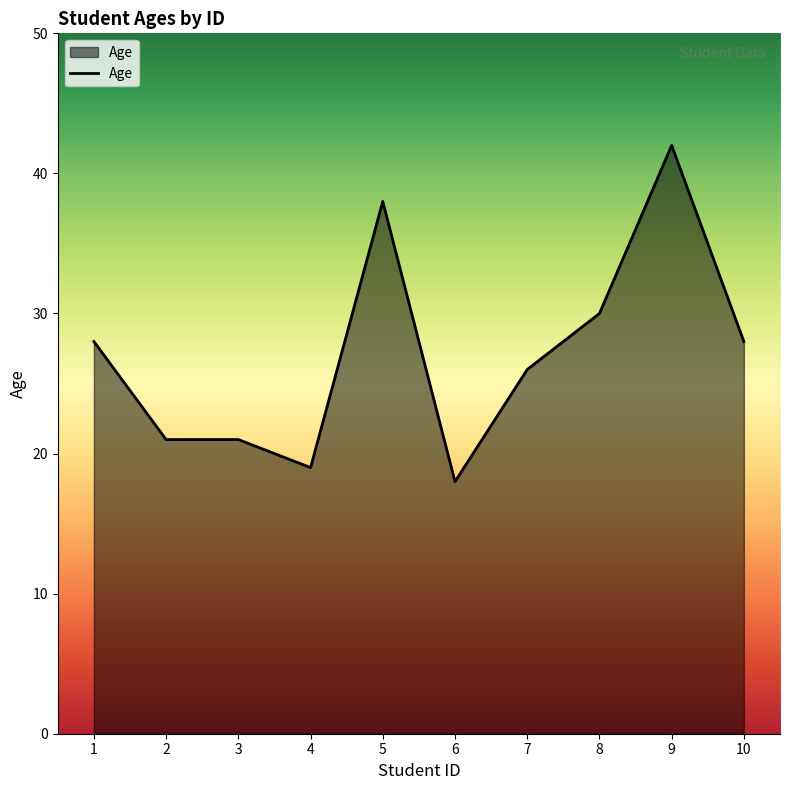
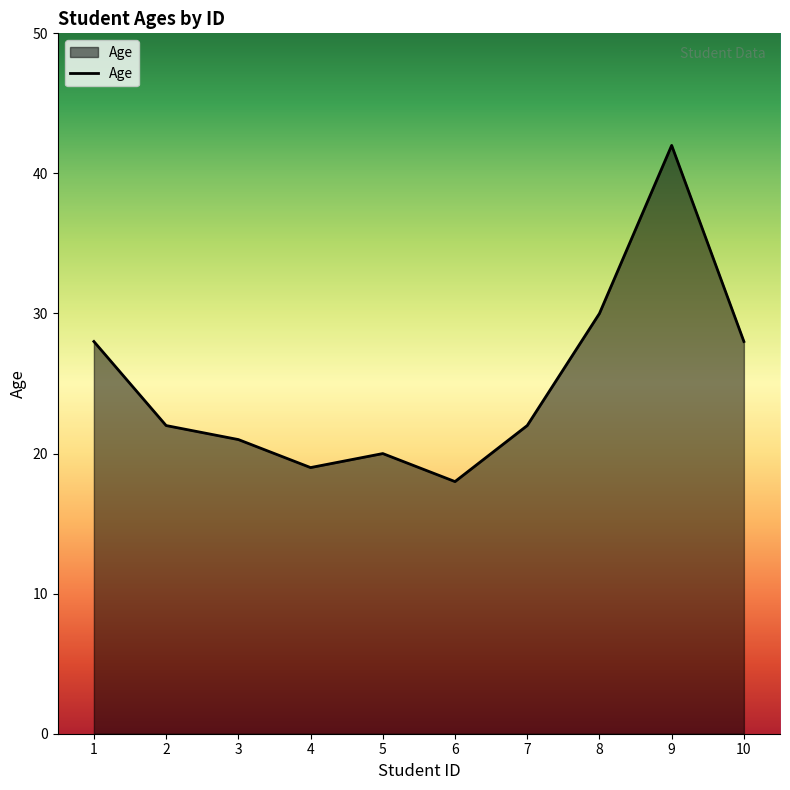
2: 21 -> 22
5: 38 -> 20
7: 26 -> 22
